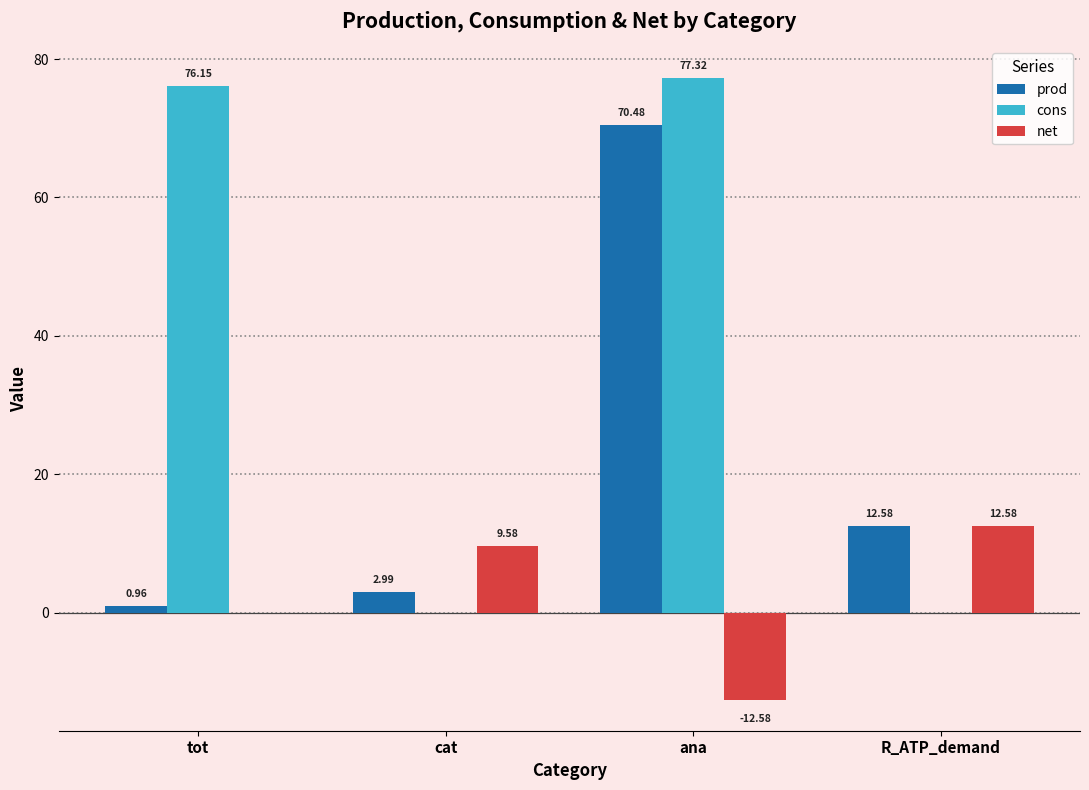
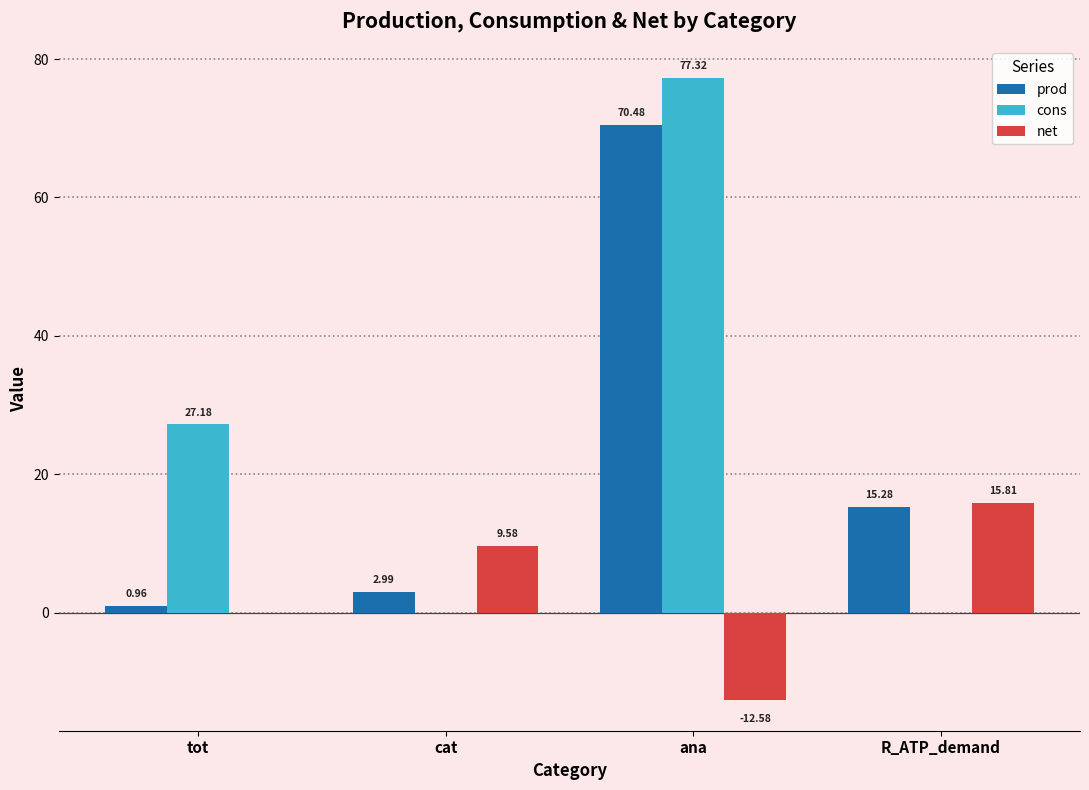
cons, tot: 76.15 -> 27.18
prod, R_ATP_demand: 12.58 -> 15.28
net, R_ATP_demand: 12.58 -> 15.81
